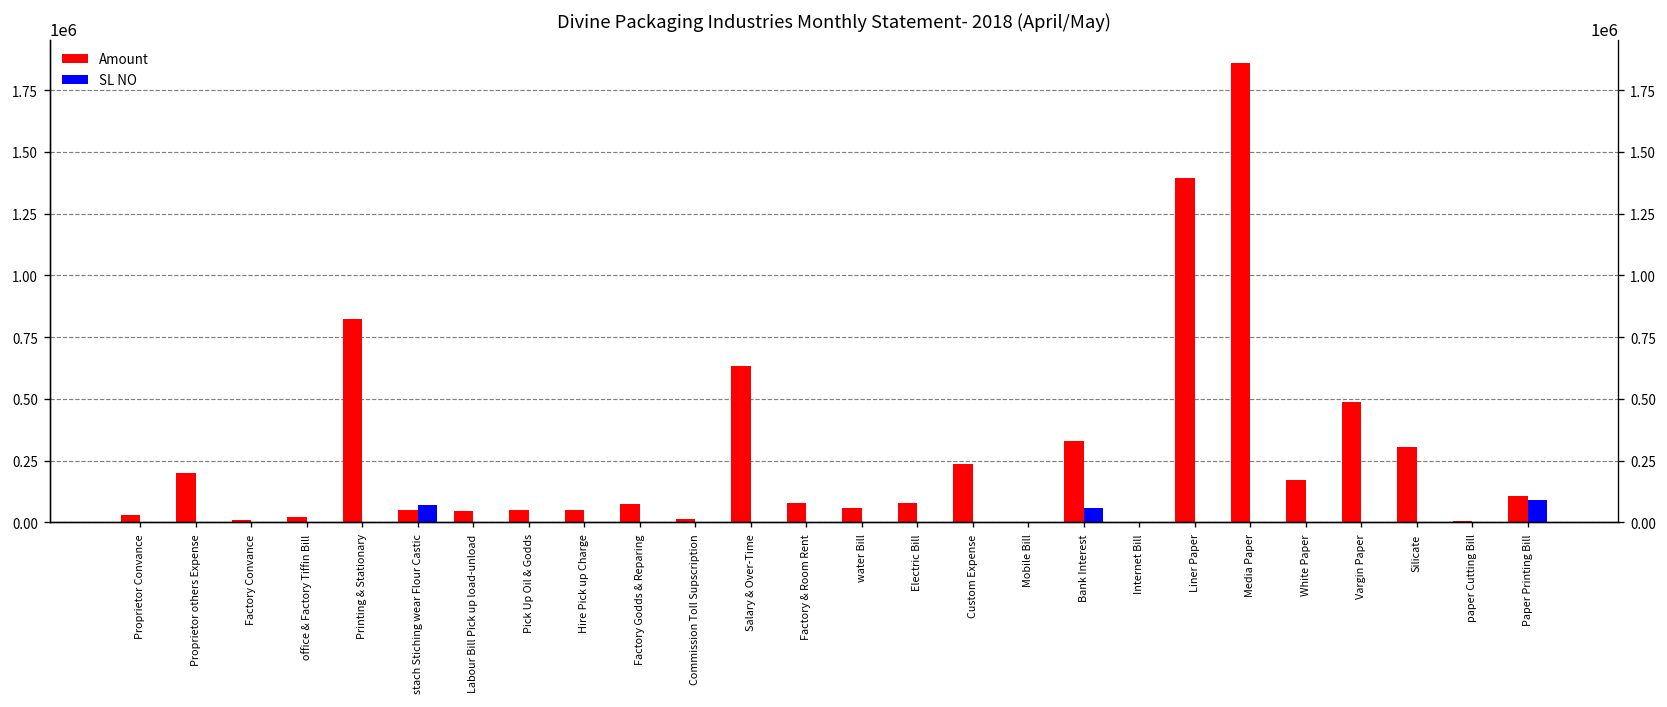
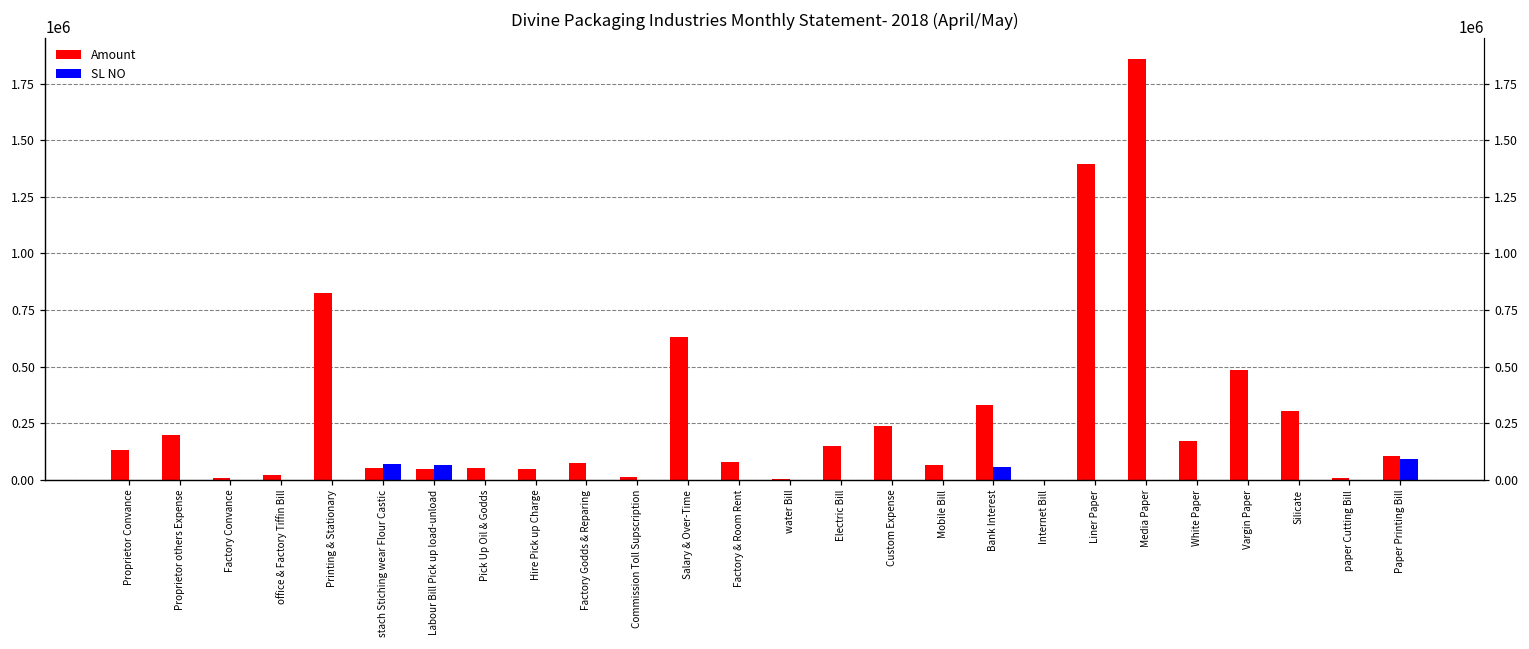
Amount, Proprietor Convance: 30000 -> 130000
SL NO, Labour Bill Pick up load-unload: 0 -> 70000
Amount, water Bill: 60000 -> 0
Amount, Electric Bill: 80000 -> 150000
Amount, Mobile Bill: 0 -> 60000
